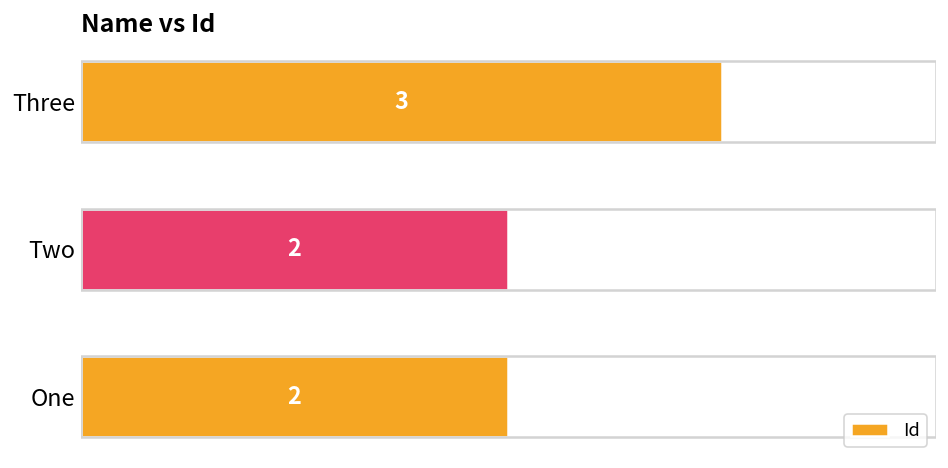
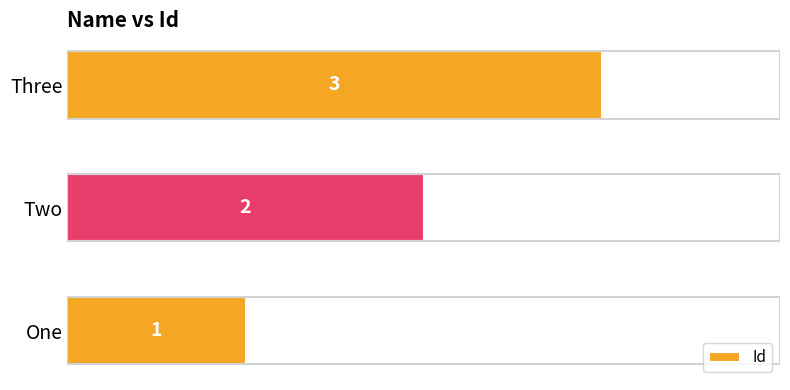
One: 2 -> 1
